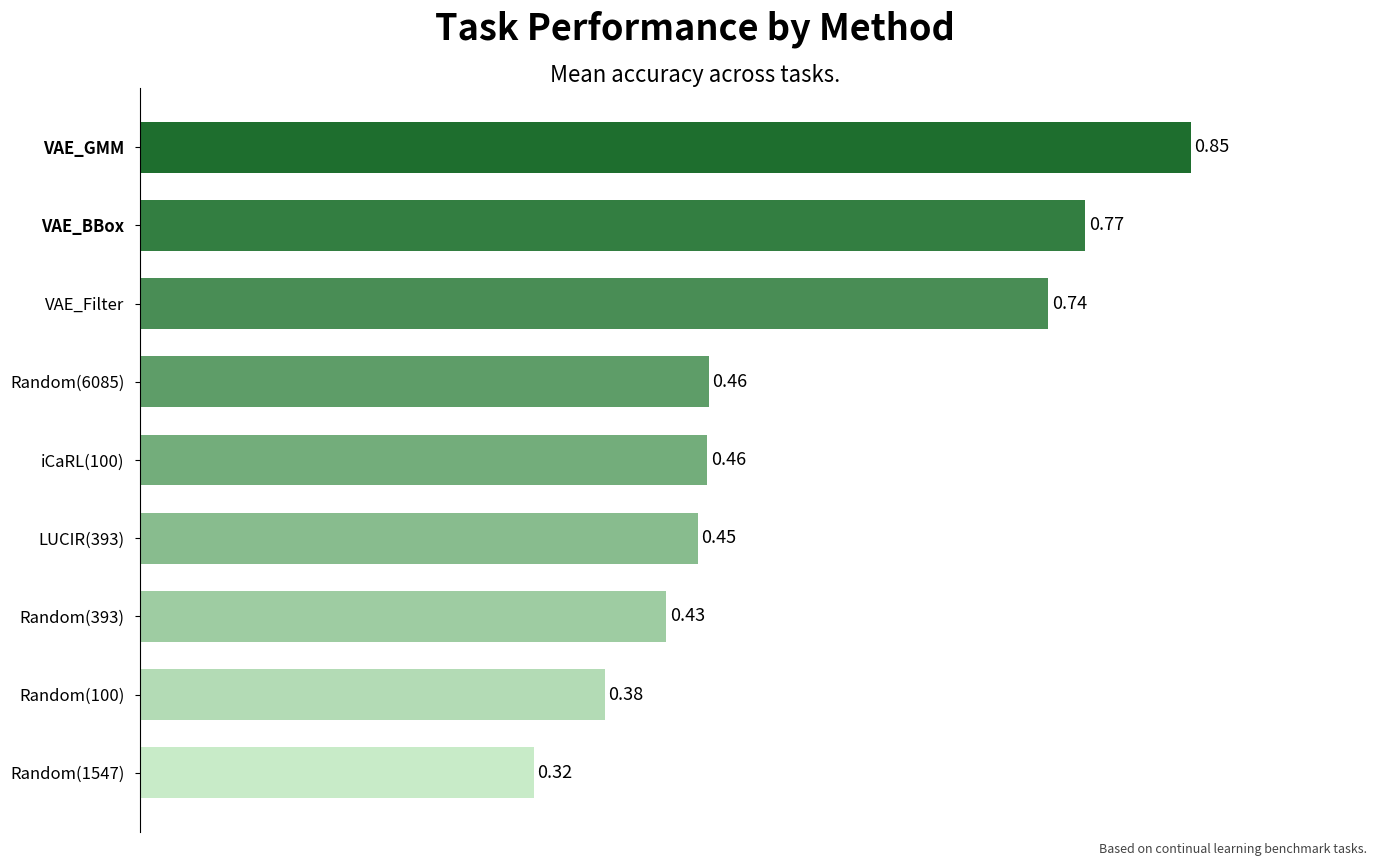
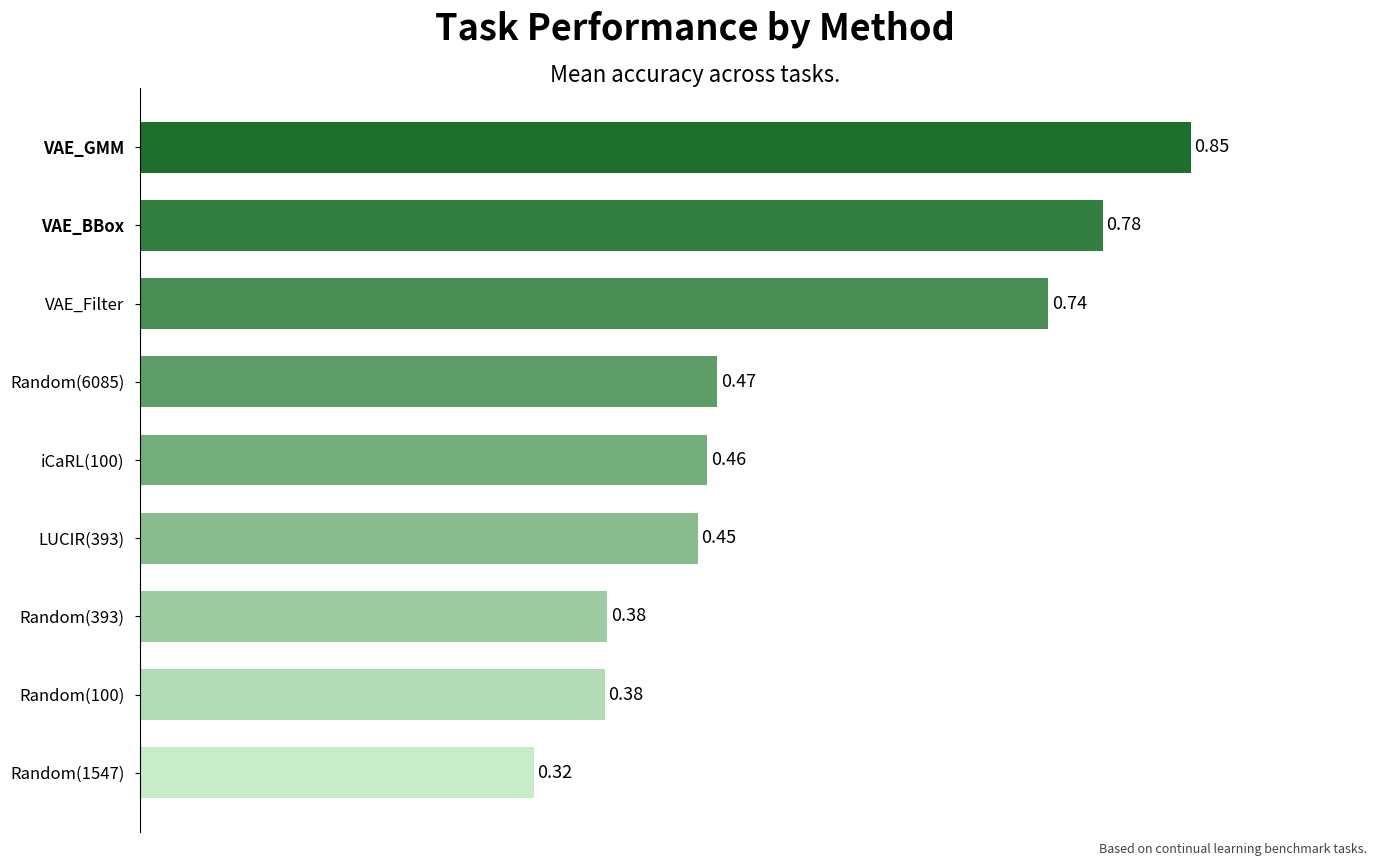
VAE_BBox: 0.77 -> 0.78
Random(6085): 0.46 -> 0.47
Random(393): 0.43 -> 0.38
